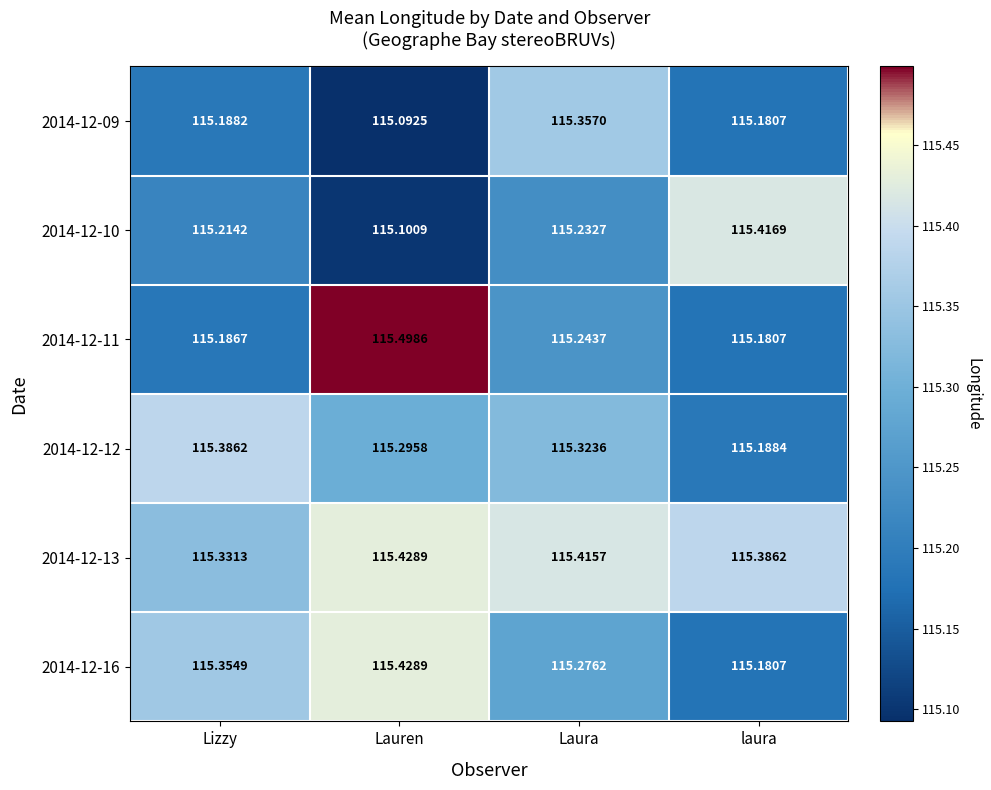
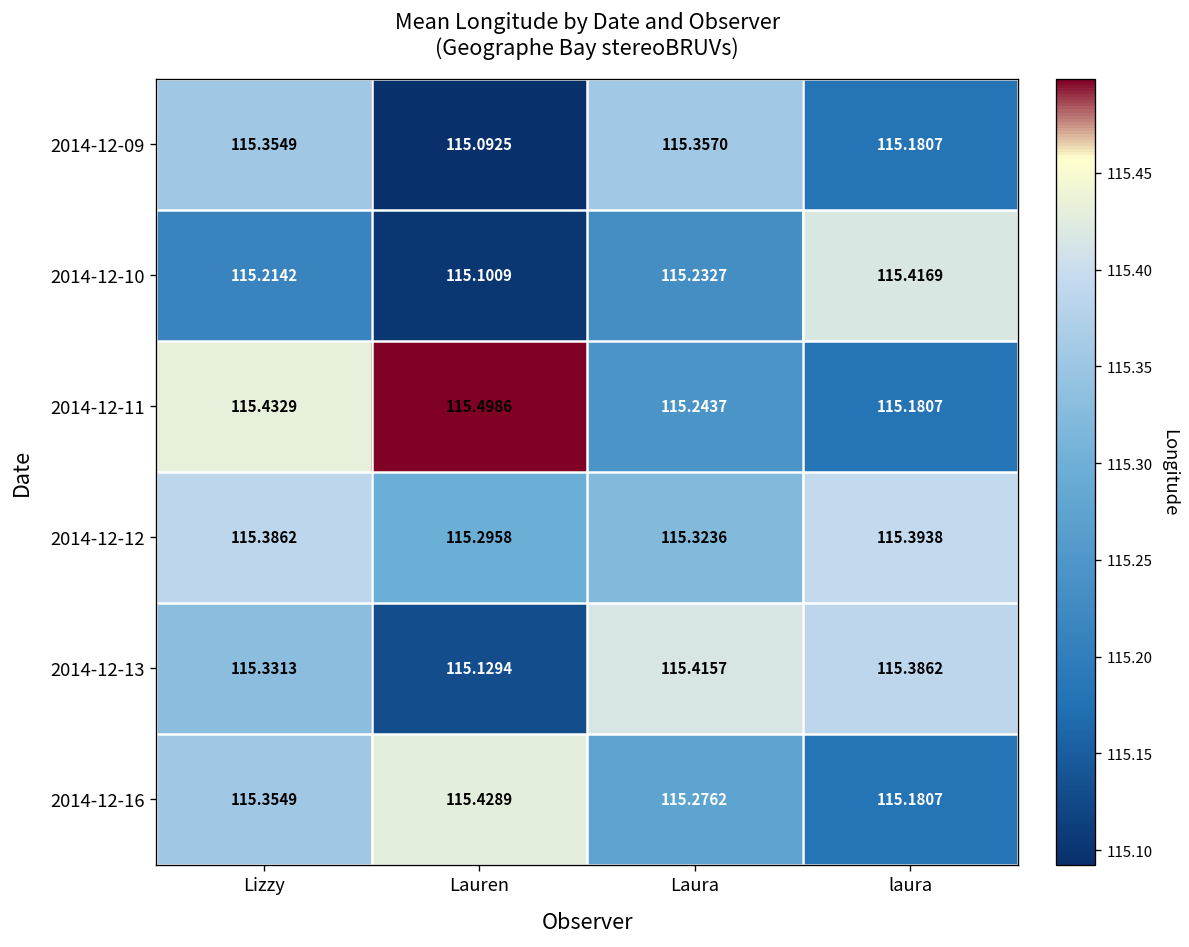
2014-12-09, Lizzy: 115.1882 -> 115.3549
2014-12-11, Lizzy: 115.1867 -> 115.4329
2014-12-12, laura: 115.1884 -> 115.3938
2014-12-13, Lauren: 115.4289 -> 115.1294
